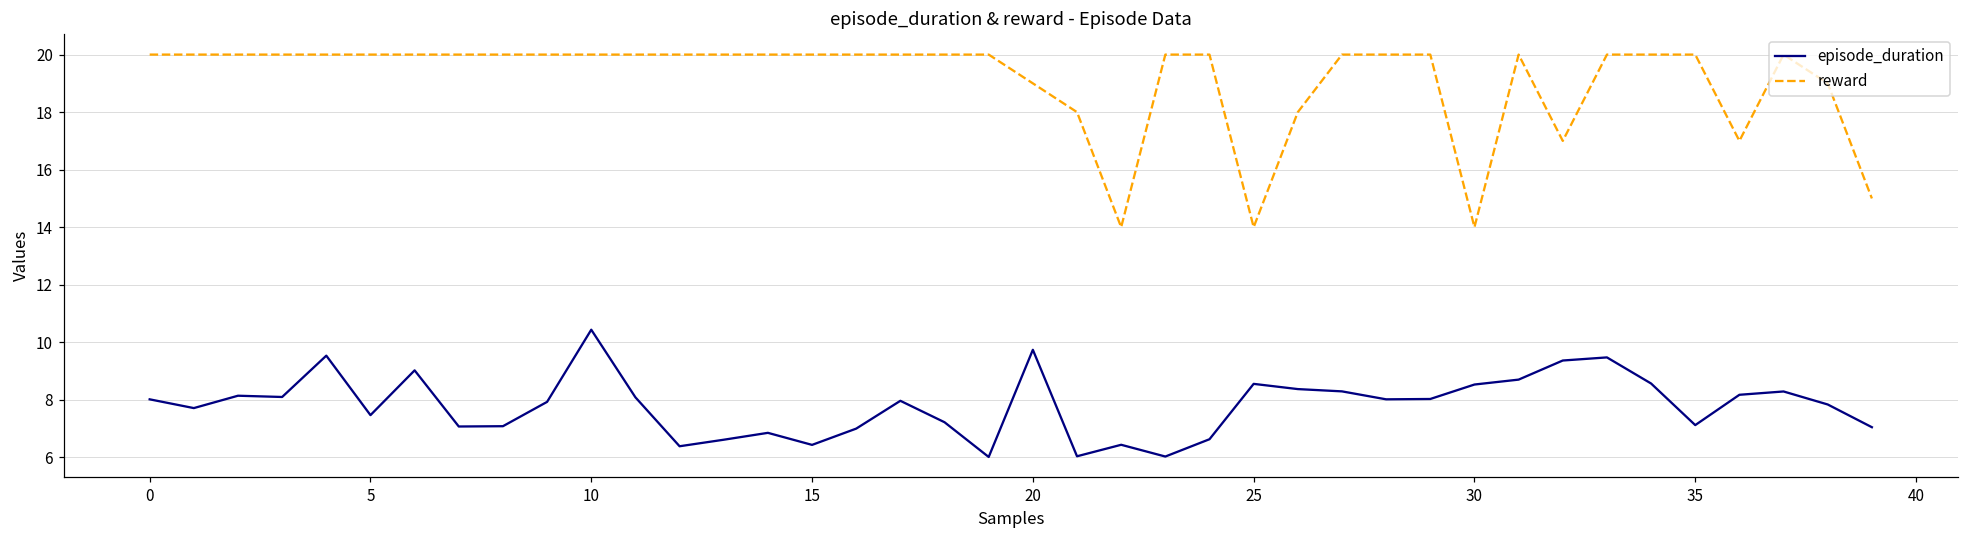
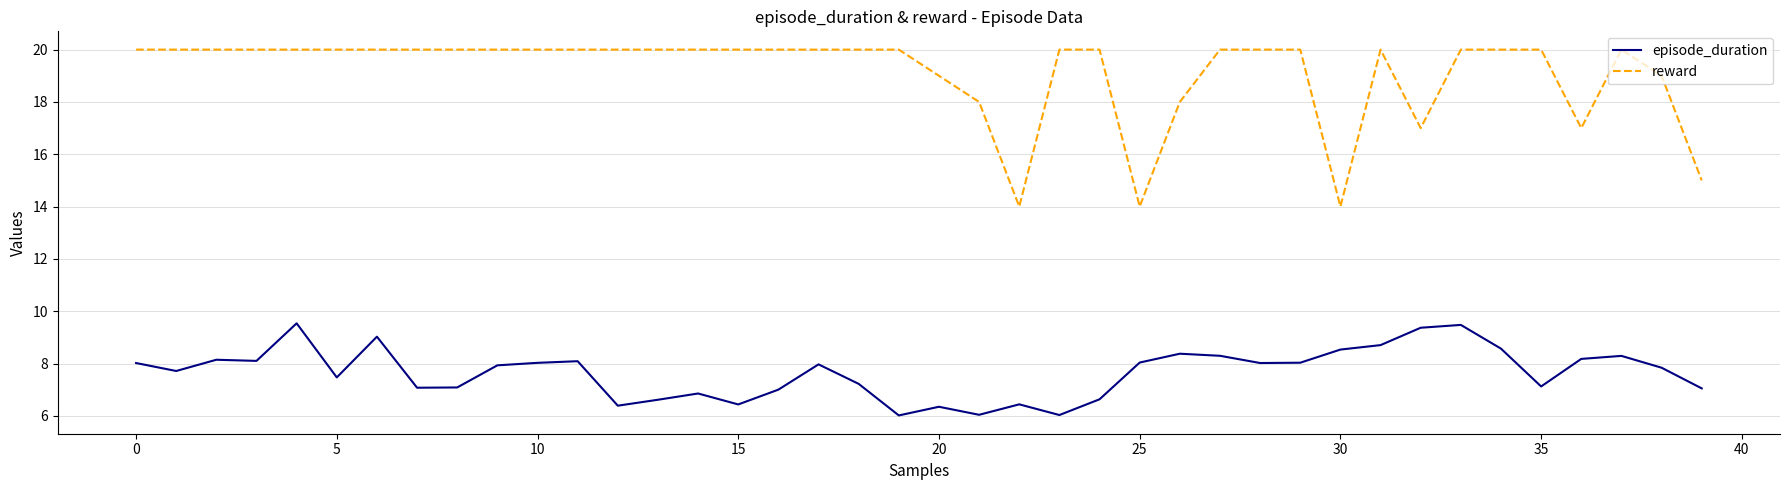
episode_duration, 10: 10.4 -> 8.0
episode_duration, 20: 9.7 -> 6.3
episode_duration, 25: 8.6 -> 8.0
